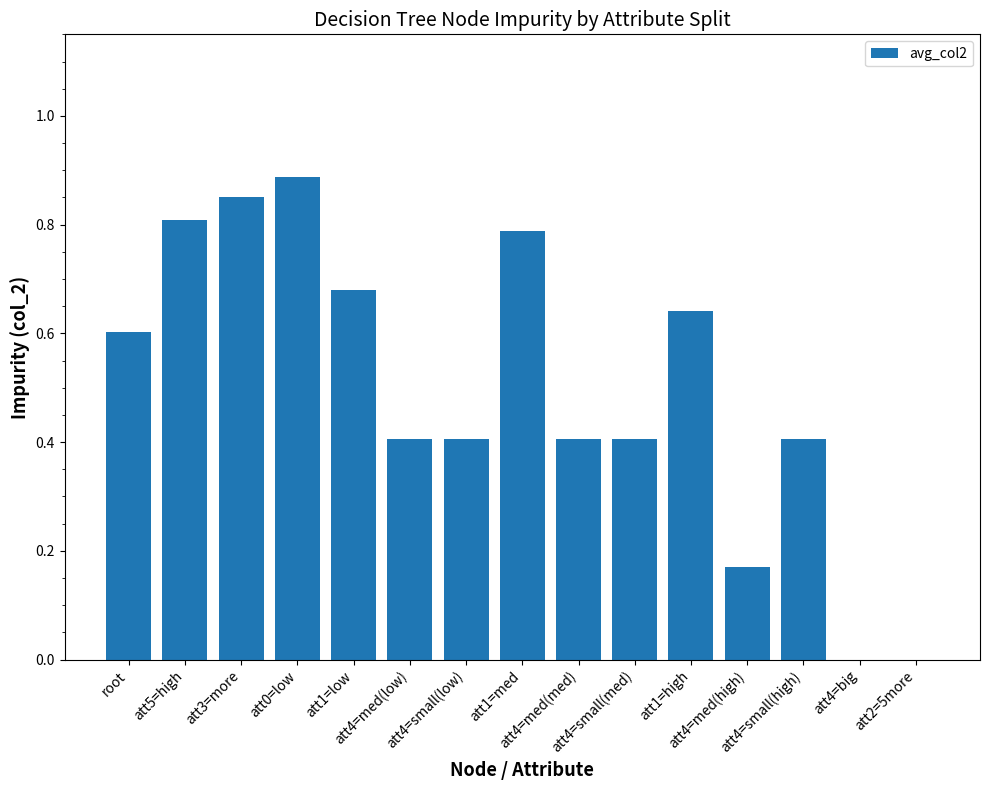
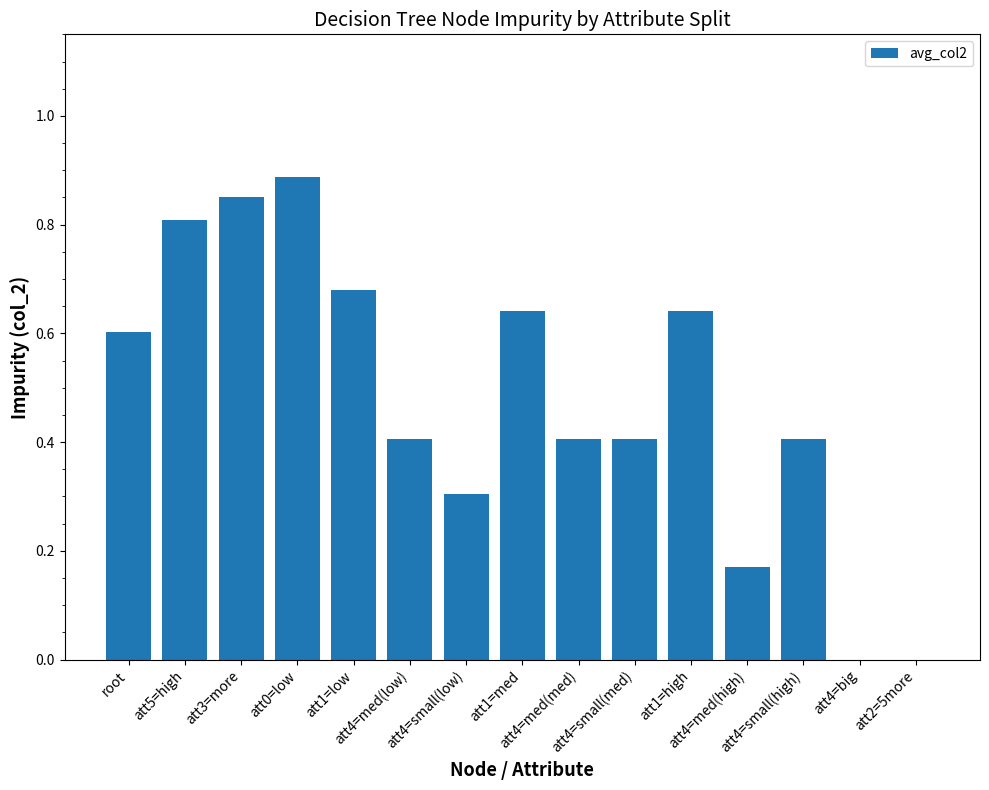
att4=small(low): 0.41 -> 0.30
att1=med: 0.79 -> 0.64
